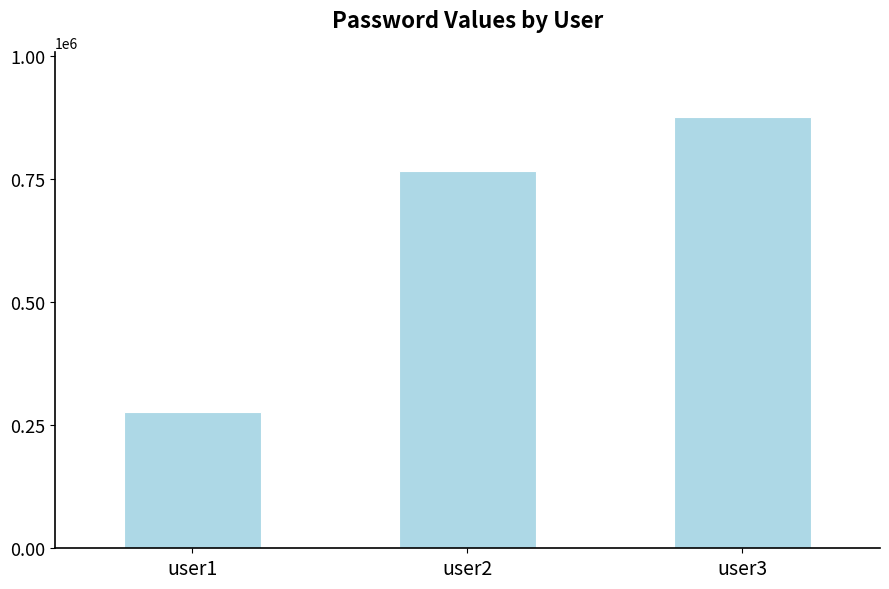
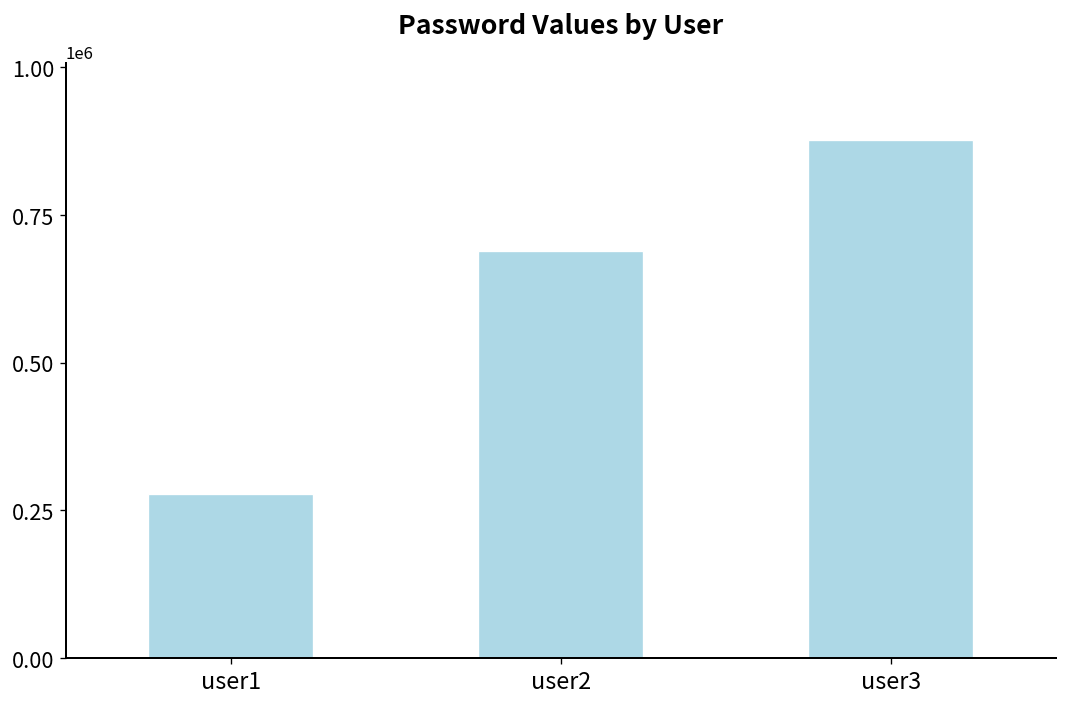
user2: 770000 -> 690000
